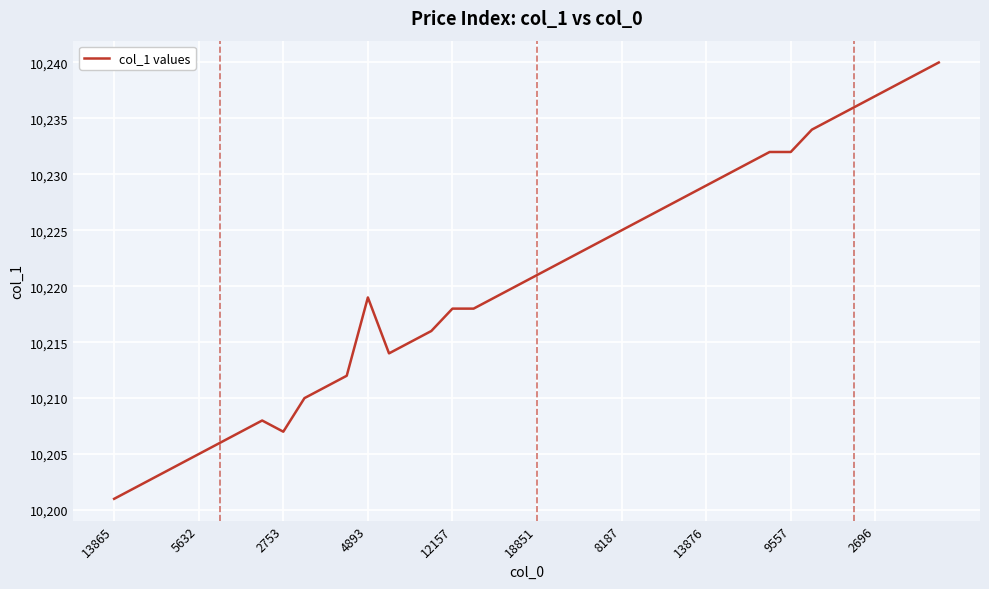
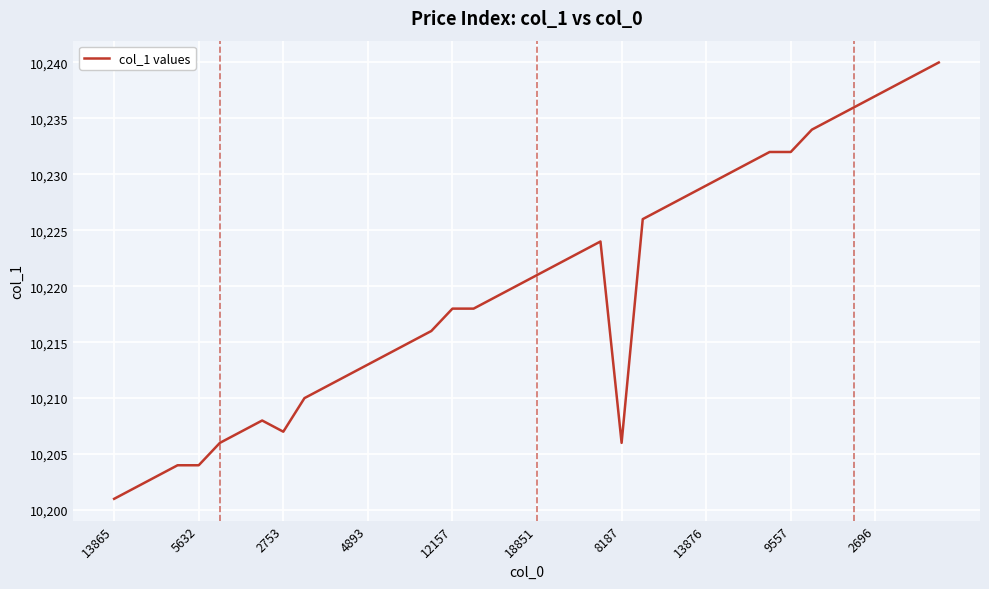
5632: 10,205 -> 10,204
4893: 10,219 -> 10,213
8187: 10,225 -> 10,206
